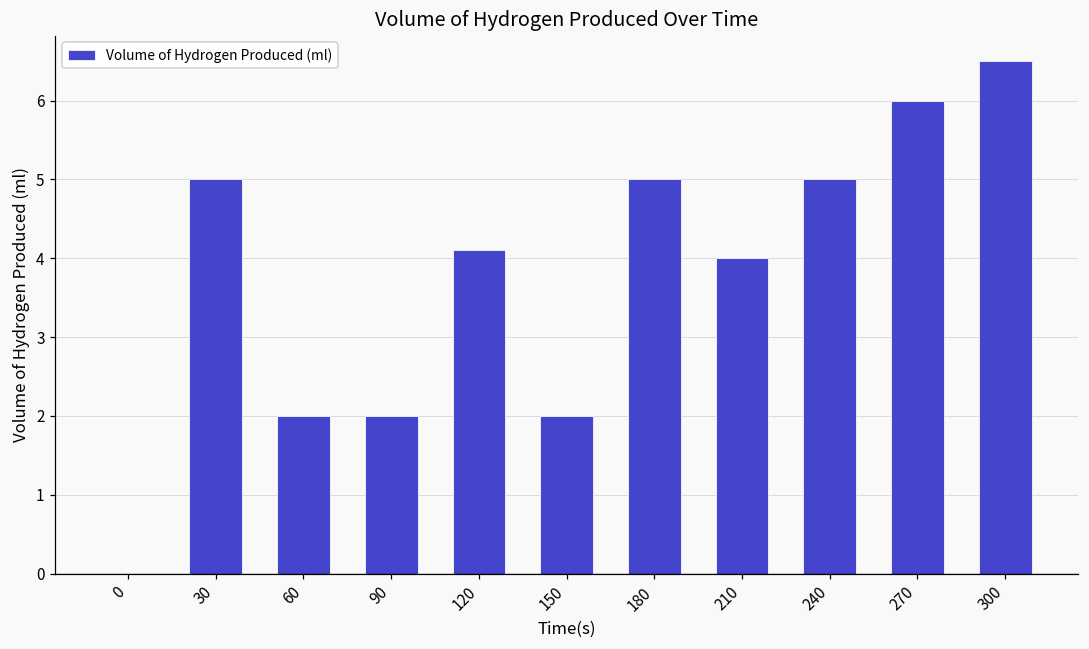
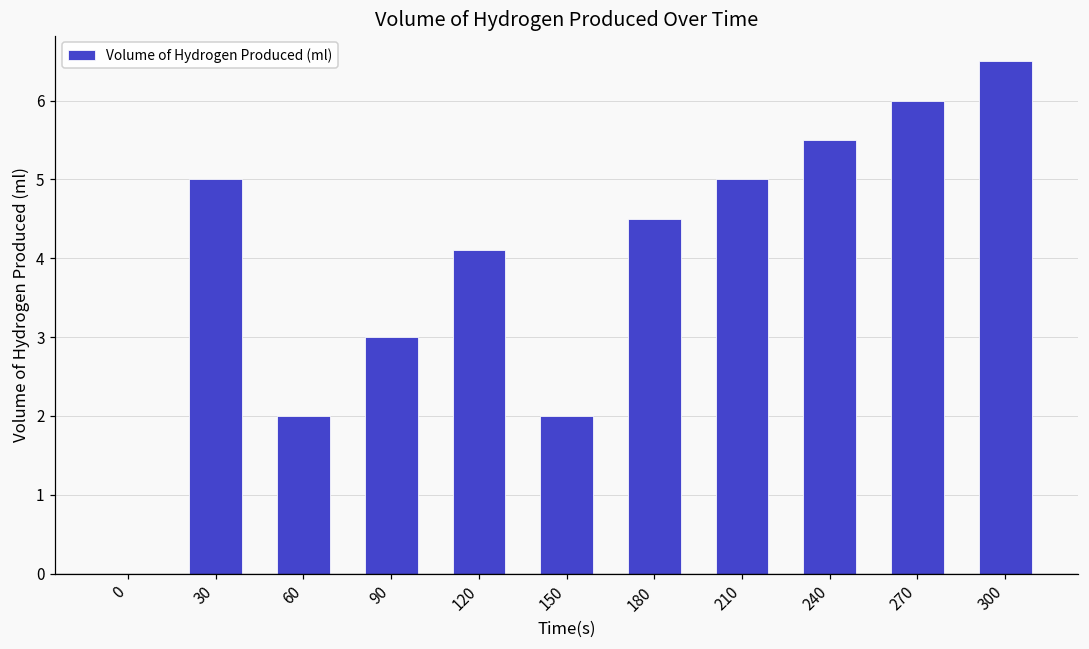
90: 2 -> 3
180: 5.0 -> 4.5
210: 4 -> 5
240: 5.0 -> 5.5
